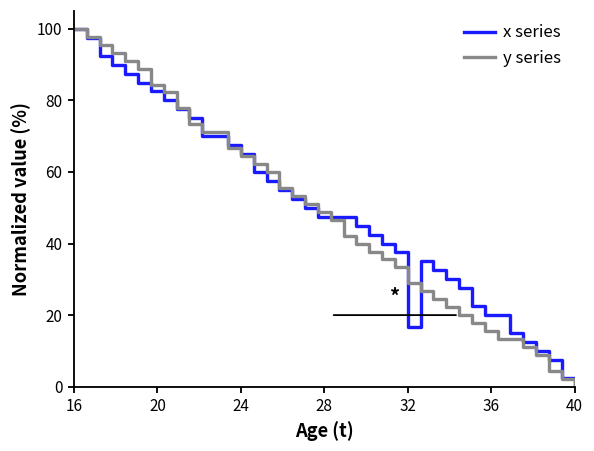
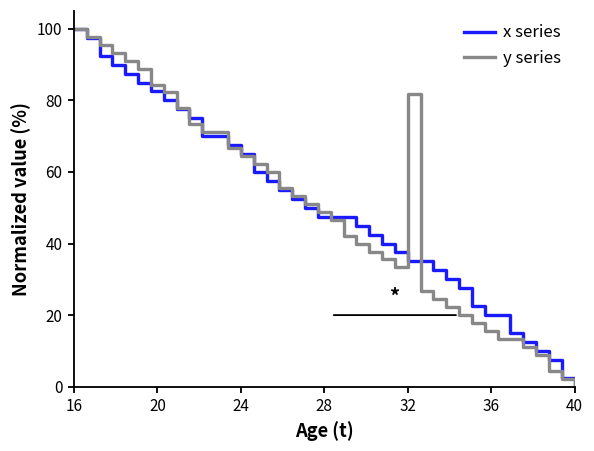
x series, 32: 17 -> 35
y series, 32: 29 -> 82
